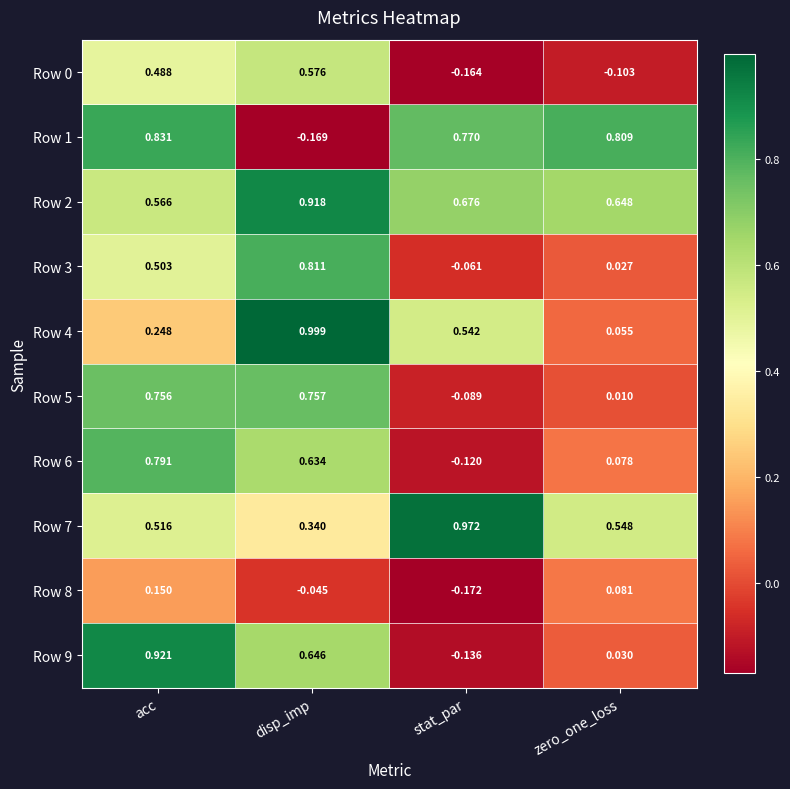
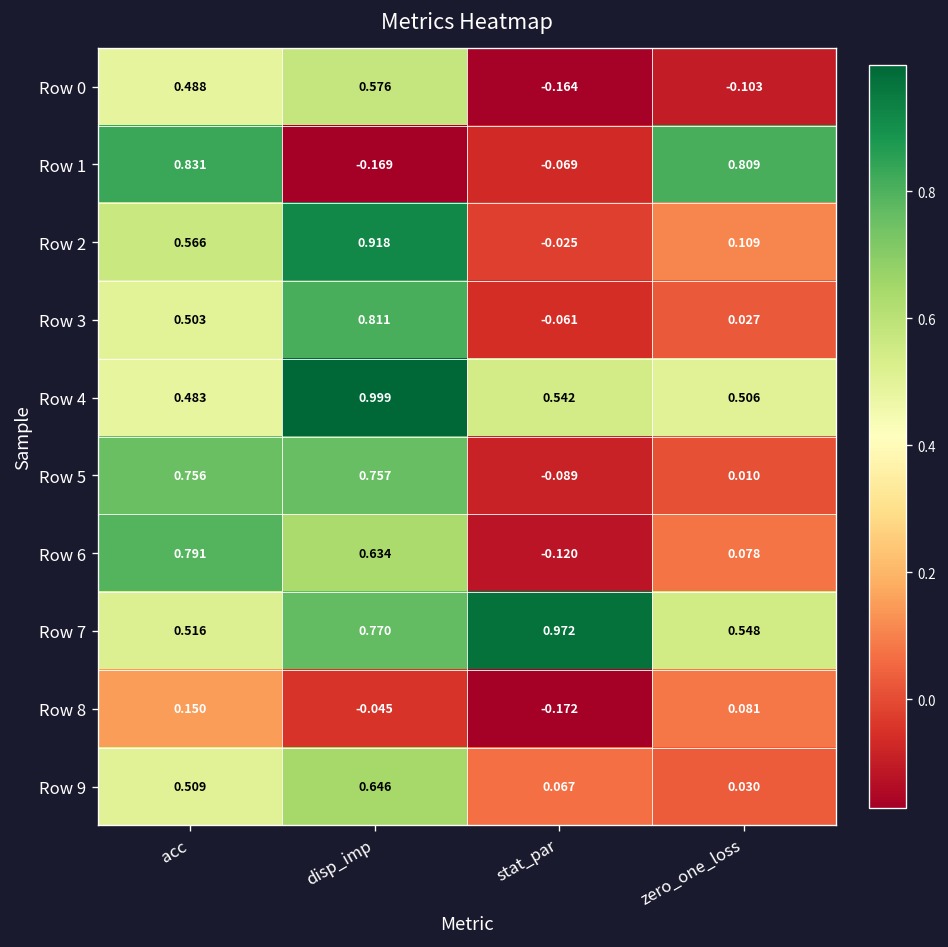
Row 1, stat_par: 0.770 -> -0.069
Row 2, stat_par: 0.676 -> -0.025
Row 2, zero_one_loss: 0.648 -> 0.109
Row 4, acc: 0.248 -> 0.483
Row 4, zero_one_loss: 0.055 -> 0.506
Row 7, disp_imp: 0.340 -> 0.770
Row 9, acc: 0.921 -> 0.509
Row 9, stat_par: -0.136 -> 0.067
